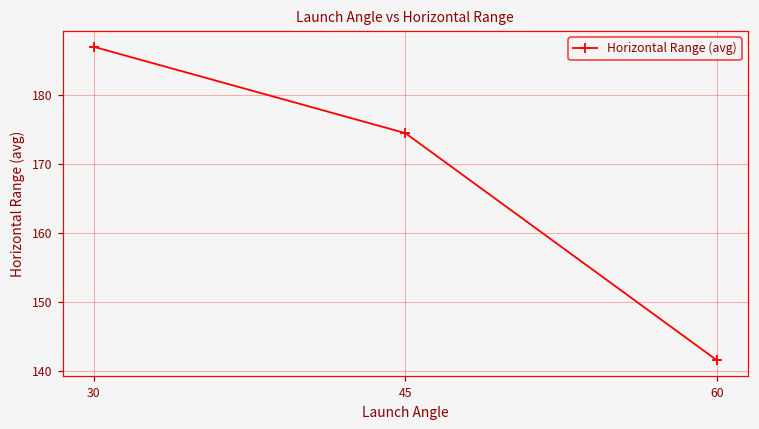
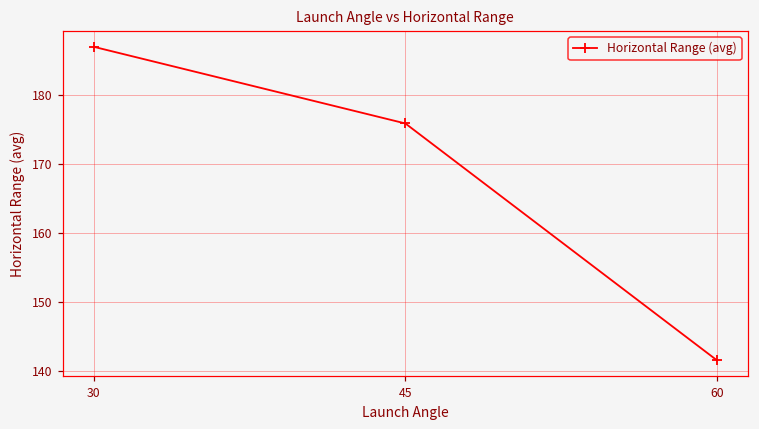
45: 175 -> 176
